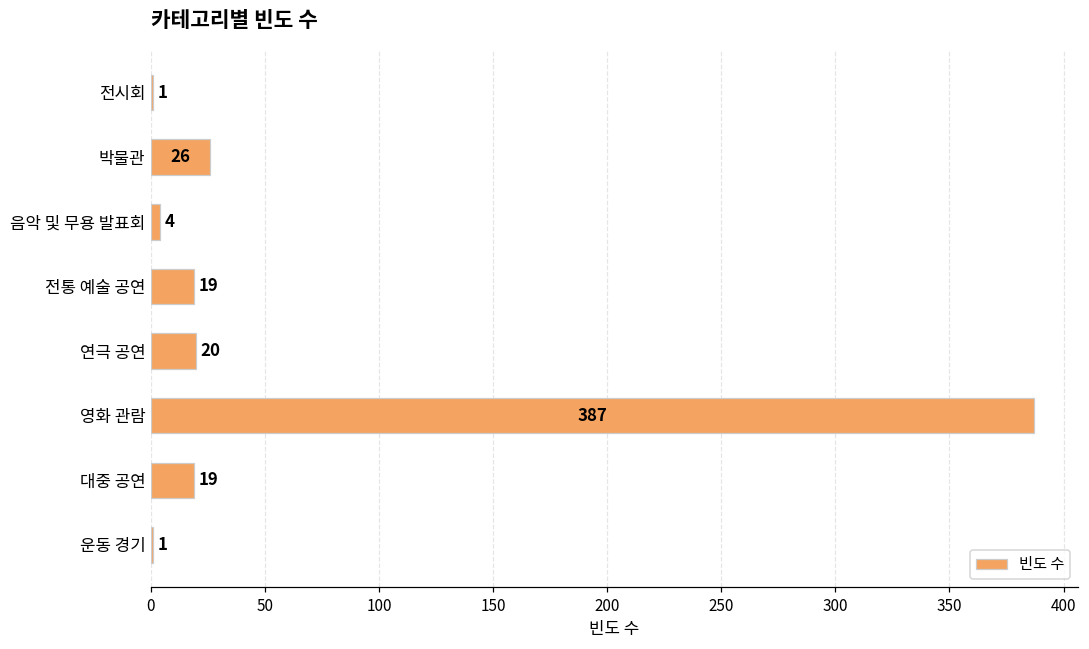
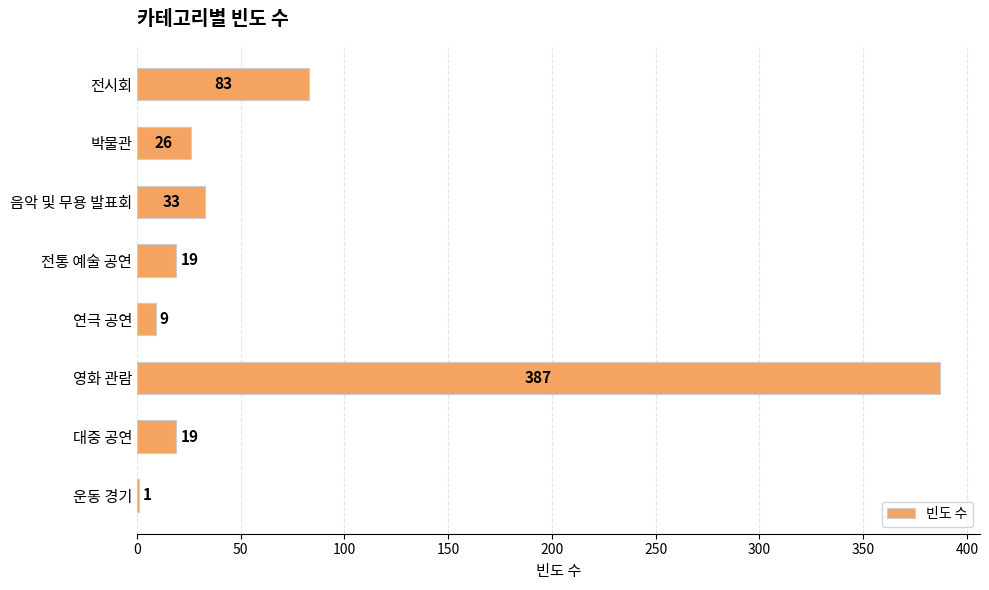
전시회: 1 -> 83
음악 및 무용 발표회: 4 -> 33
연극 공연: 20 -> 9
